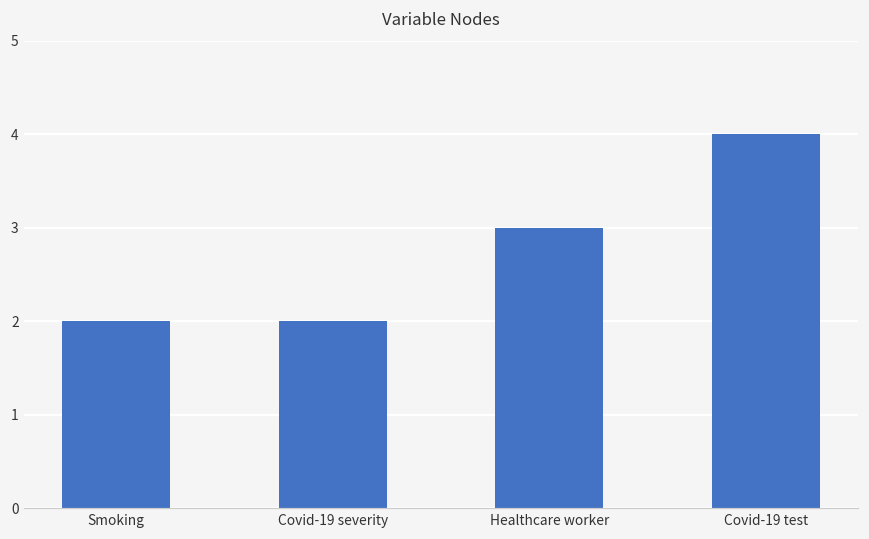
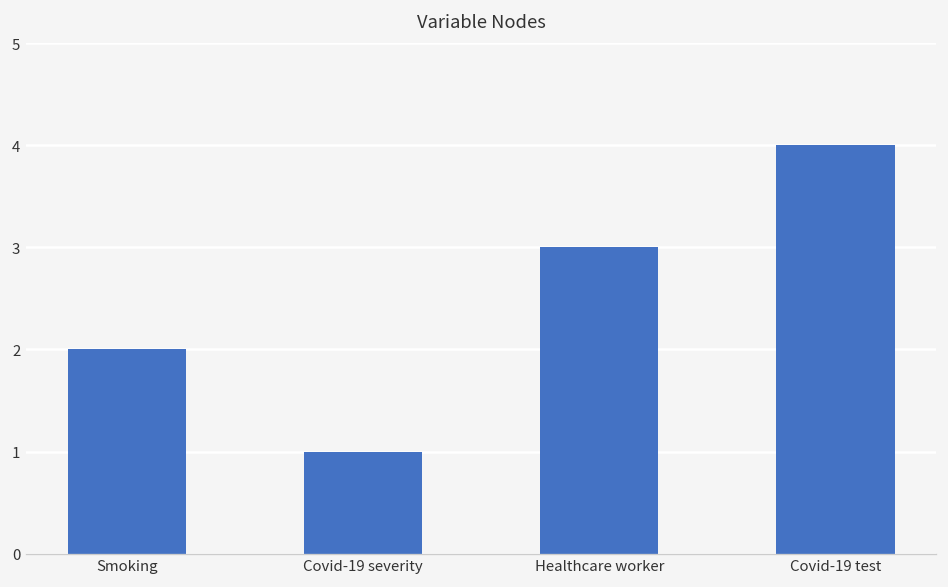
Covid-19 severity: 2 -> 1
